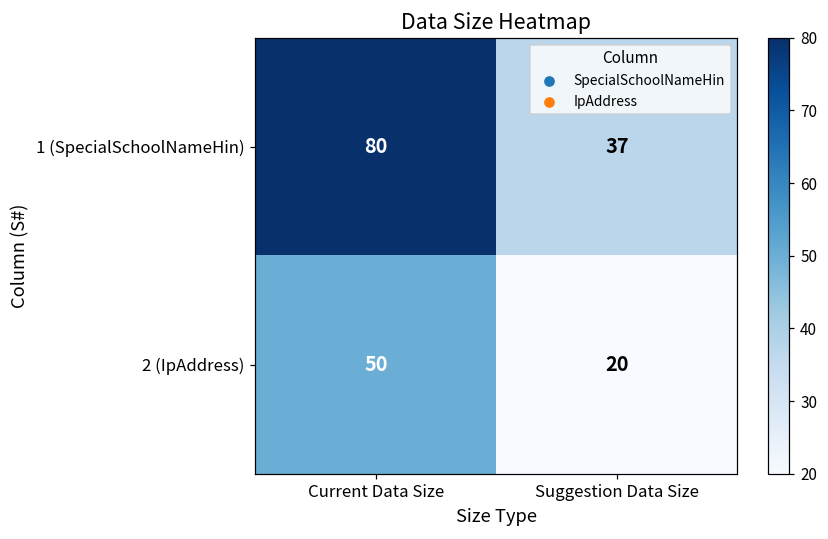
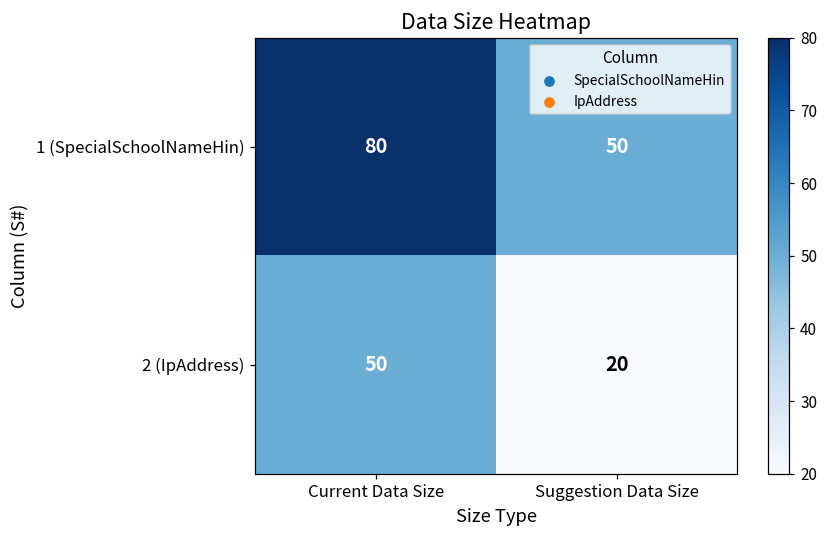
1 (SpecialSchoolNameHin), Suggestion Data Size: 37 -> 50
